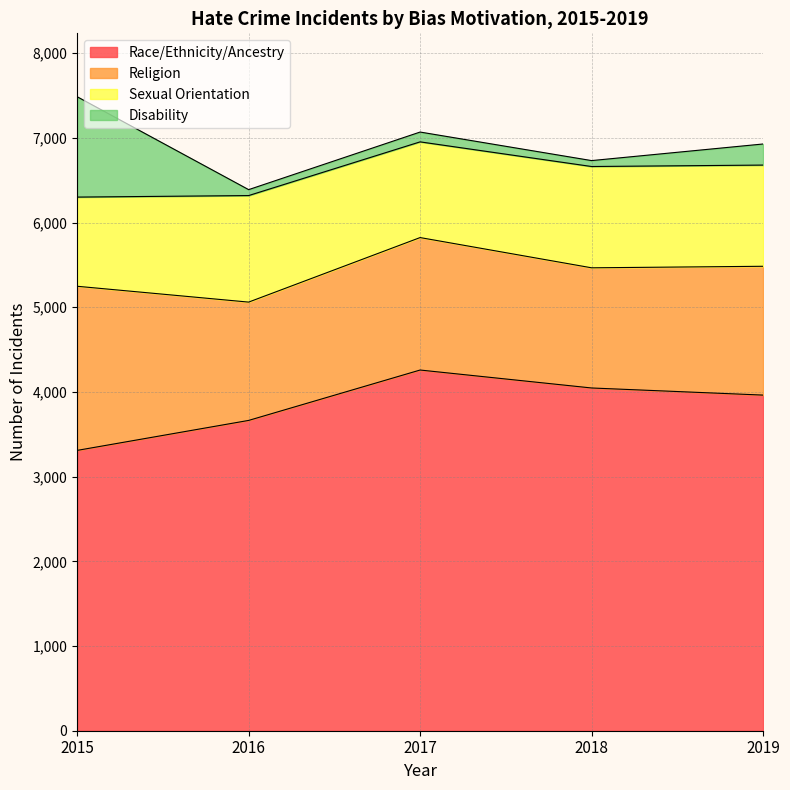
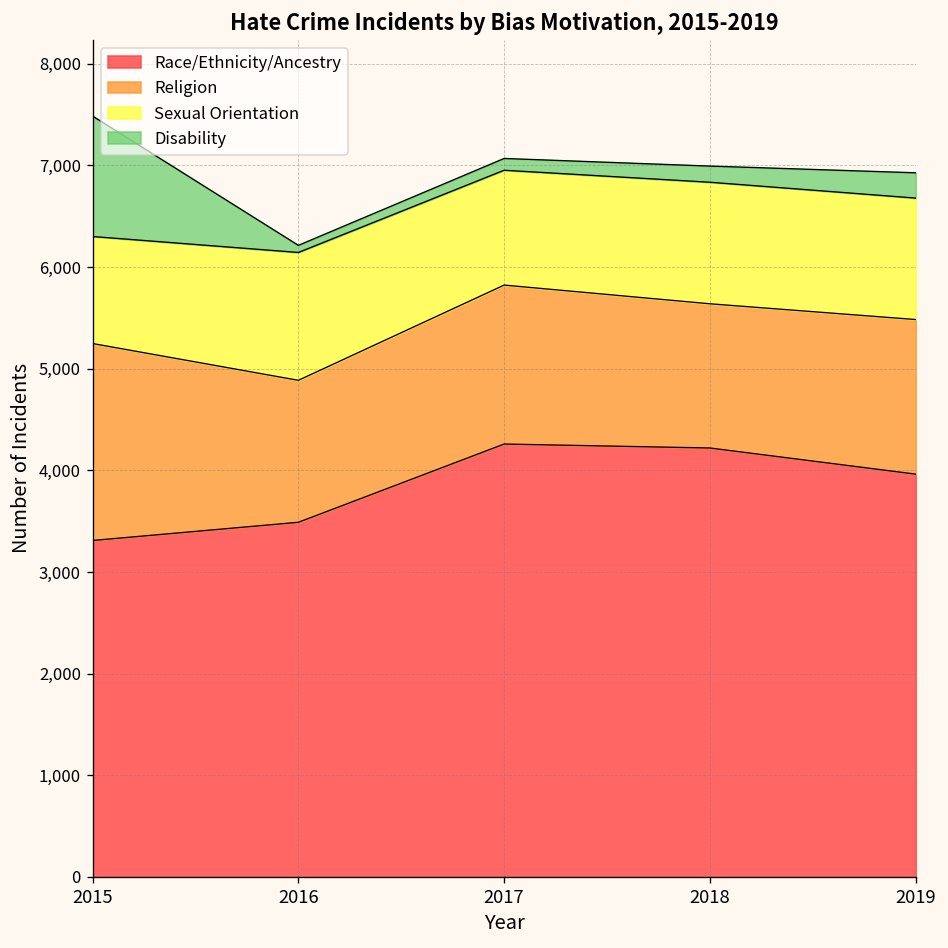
Race/Ethnicity/Ancestry, 2016: 3,700 -> 3,500
Race/Ethnicity/Ancestry, 2018: 4,000 -> 4,200
Disability, 2018: 100 -> 200
